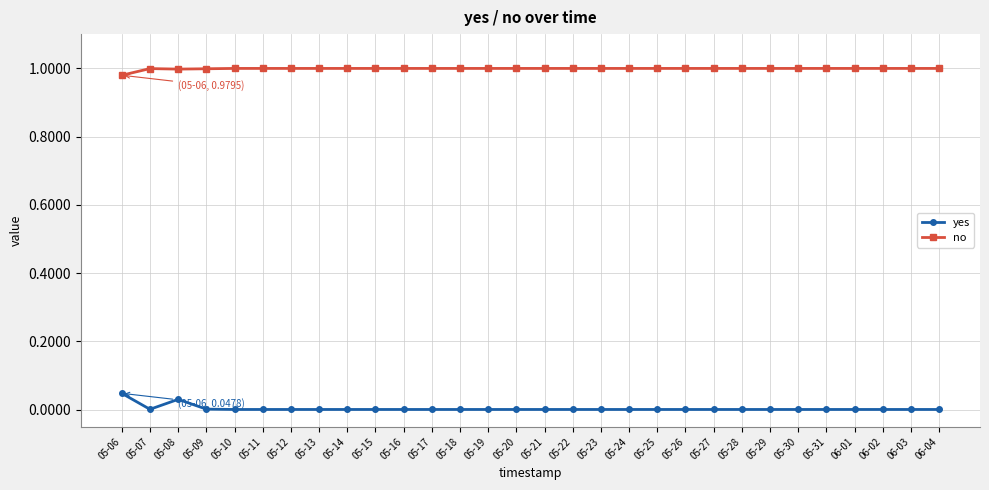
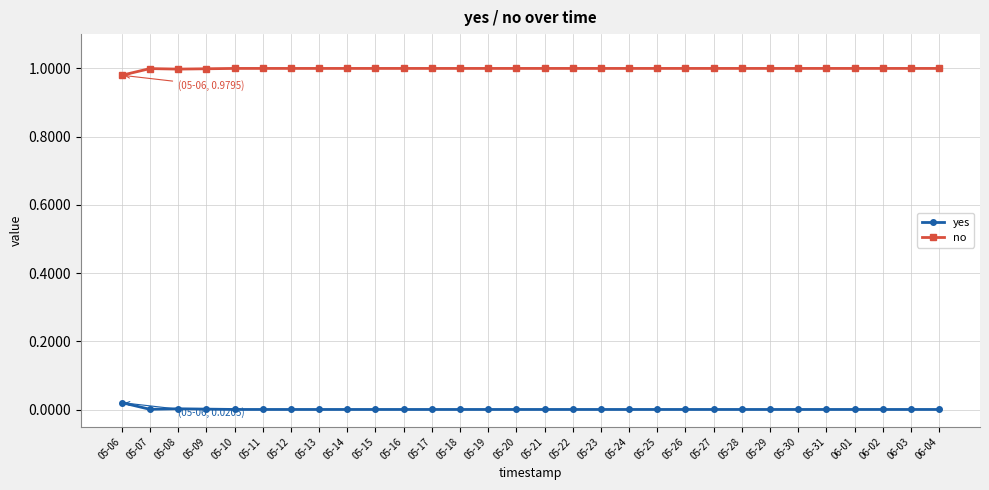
yes, 05-06: 0.0478 -> 0.0205
yes, 05-08: 0.03 -> 0.00
